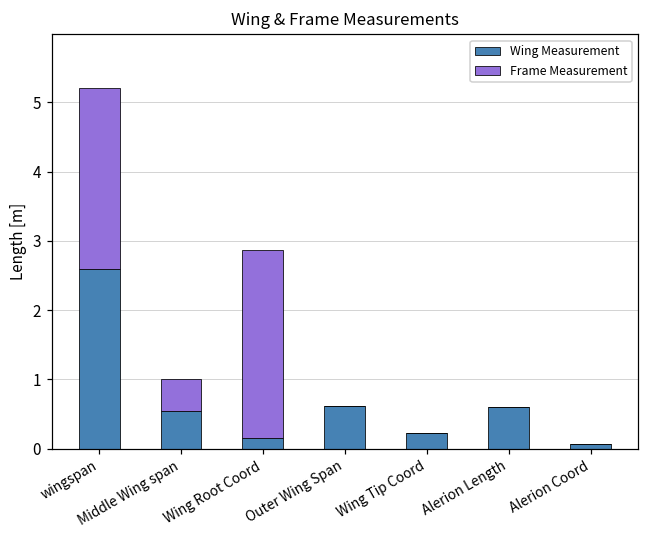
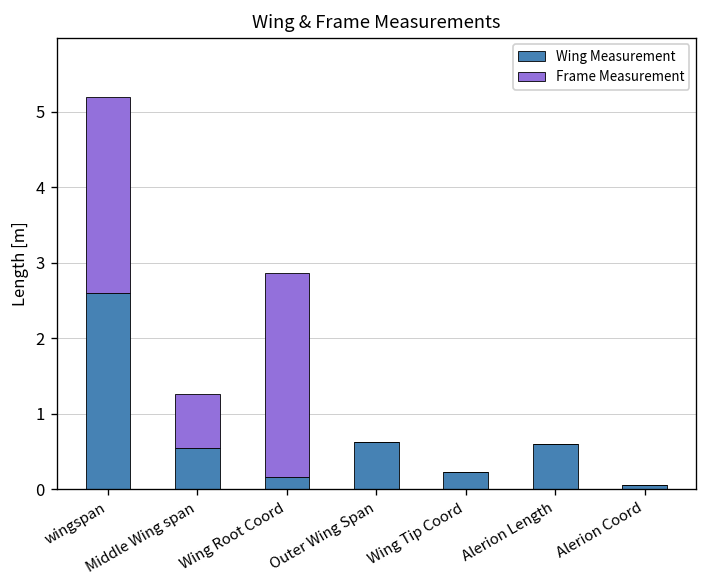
Frame Measurement, Middle Wing span: 0.5 -> 0.7
